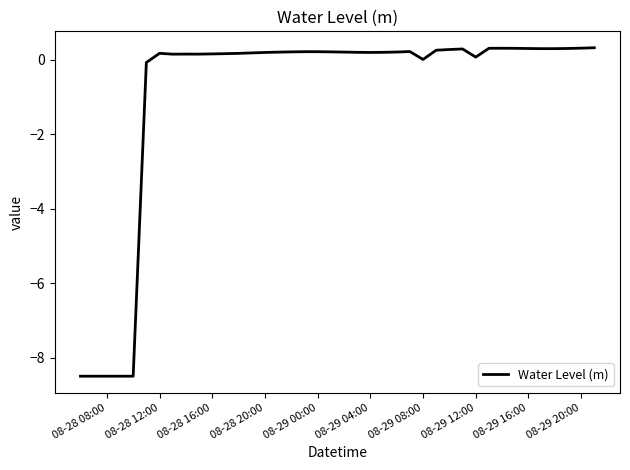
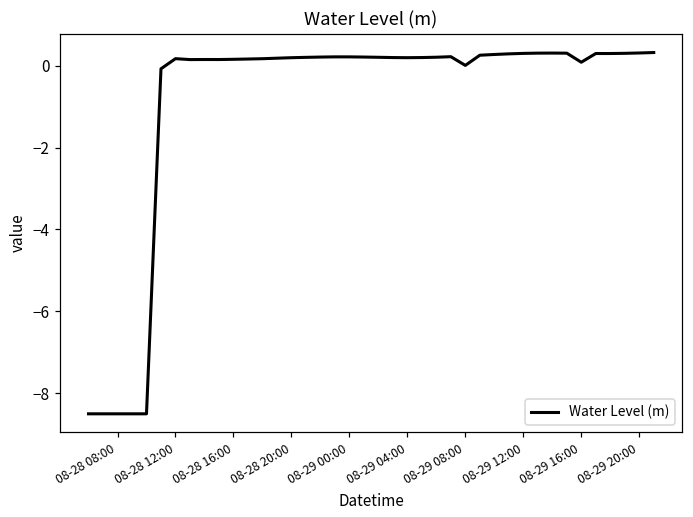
08-29 12:00: 0.1 -> 0.3
08-29 16:00: 0.3 -> 0.1
